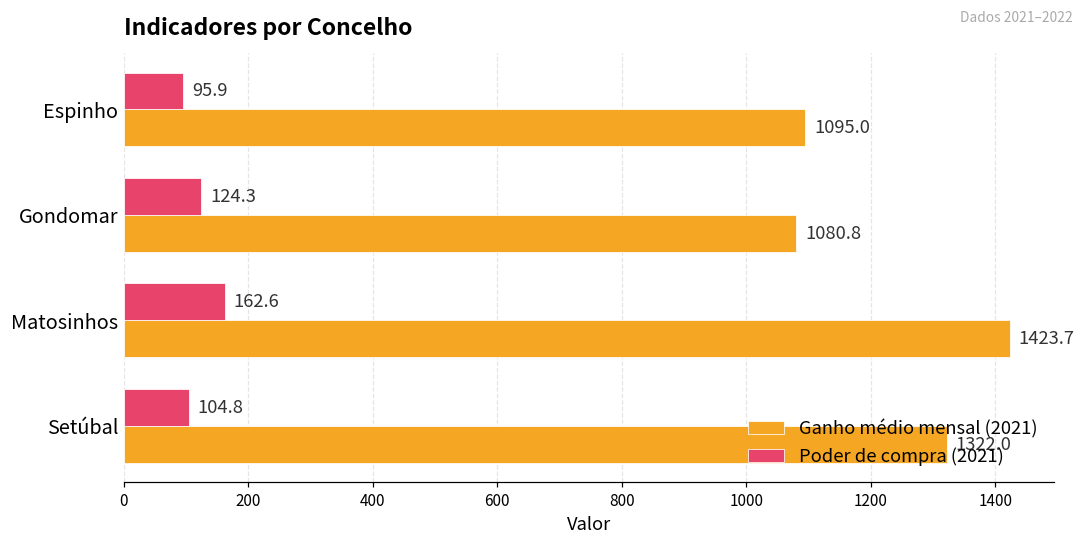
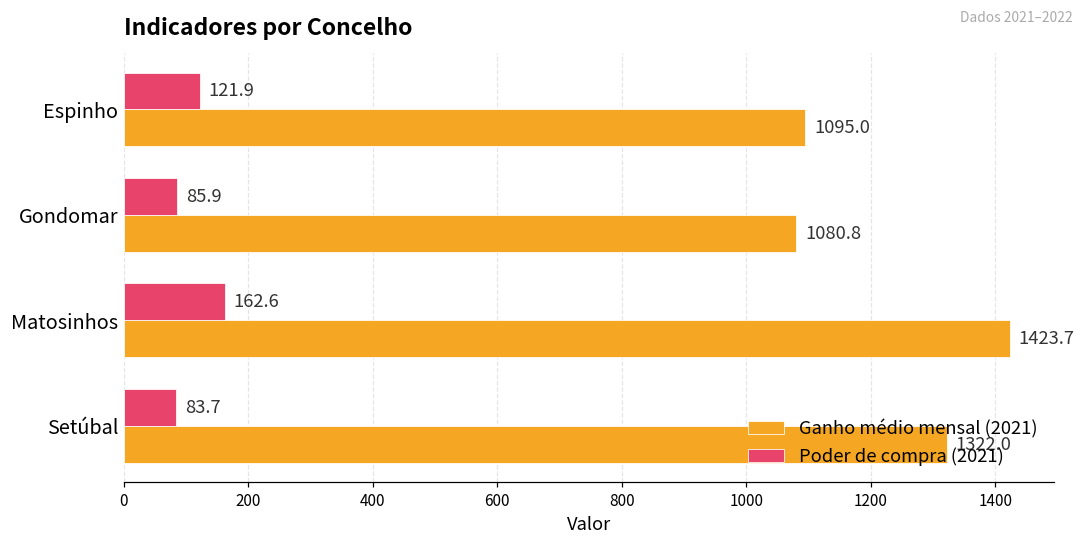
Poder de compra (2021), Espinho: 95.9 -> 121.9
Poder de compra (2021), Gondomar: 124.3 -> 85.9
Poder de compra (2021), Setúbal: 104.8 -> 83.7
